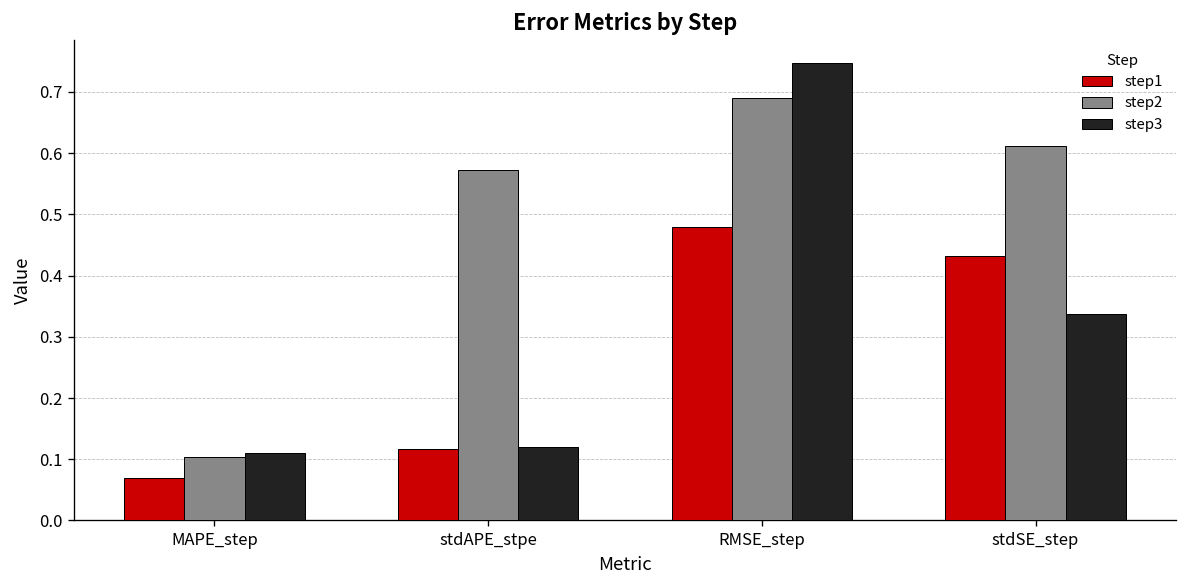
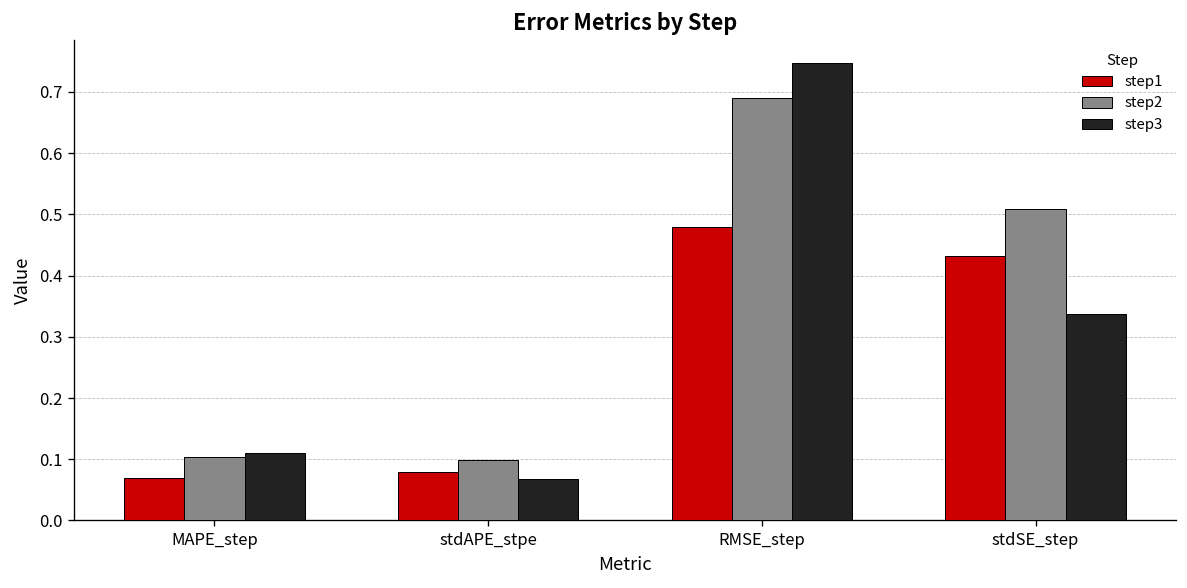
step1, stdAPE_stpe: 0.12 -> 0.08
step2, stdAPE_stpe: 0.57 -> 0.10
step3, stdAPE_stpe: 0.12 -> 0.07
step2, stdSE_step: 0.61 -> 0.51
